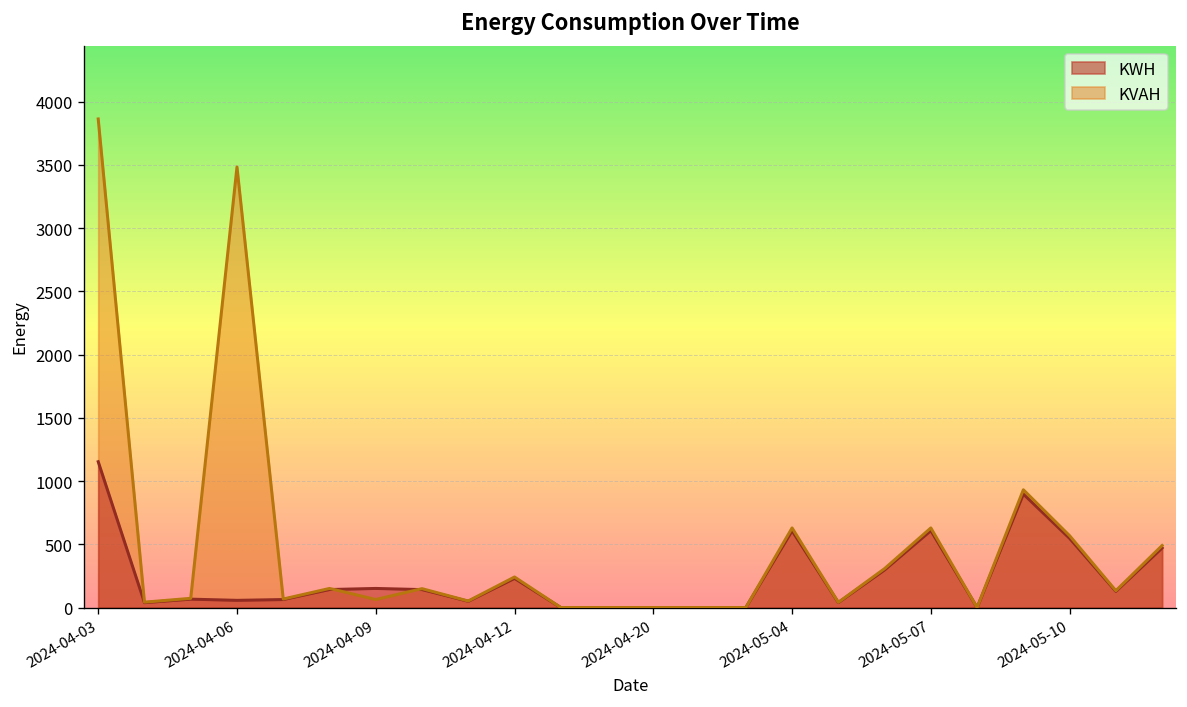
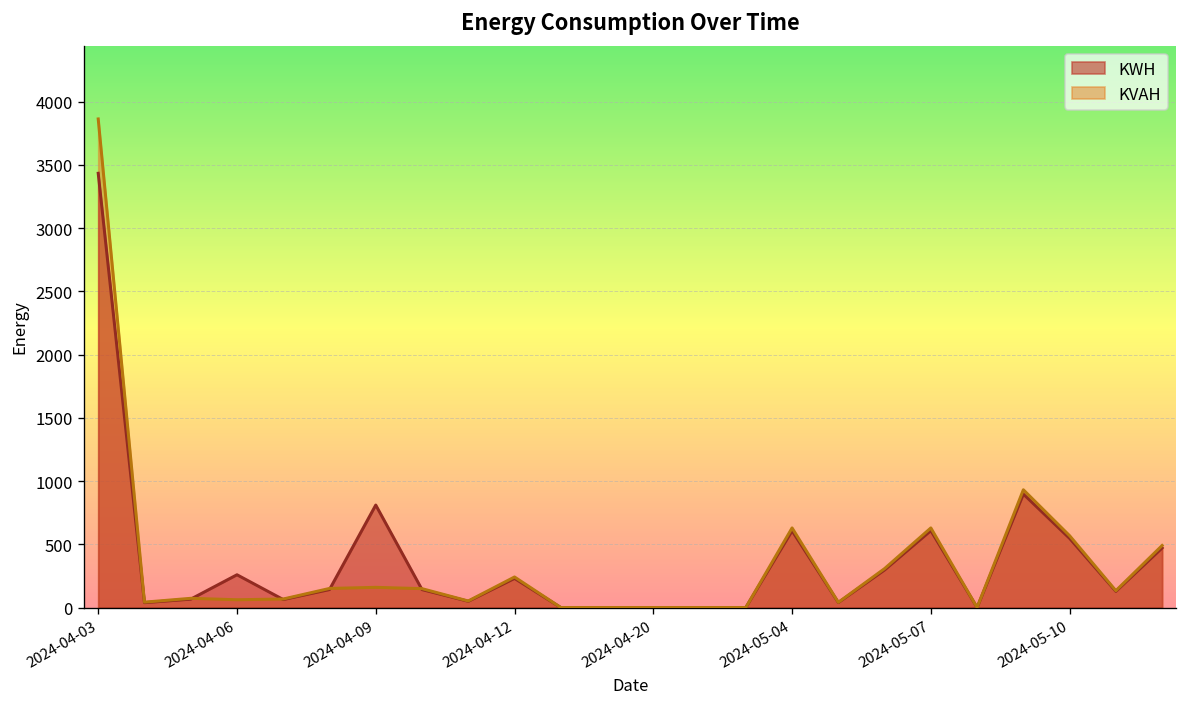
KWH, 2024-04-03: 1150 -> 3430
KWH, 2024-04-06: 60 -> 260
KVAH, 2024-04-06: 3480 -> 60
KWH, 2024-04-09: 150 -> 810
KVAH, 2024-04-09: 60 -> 160
